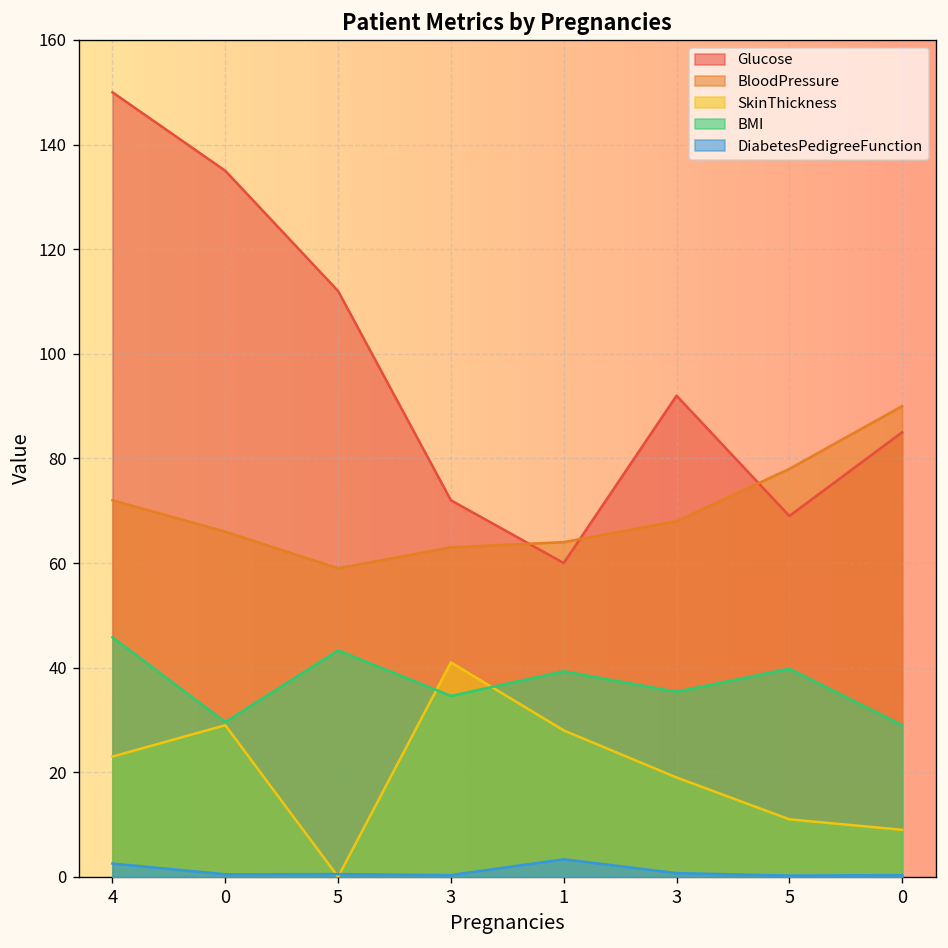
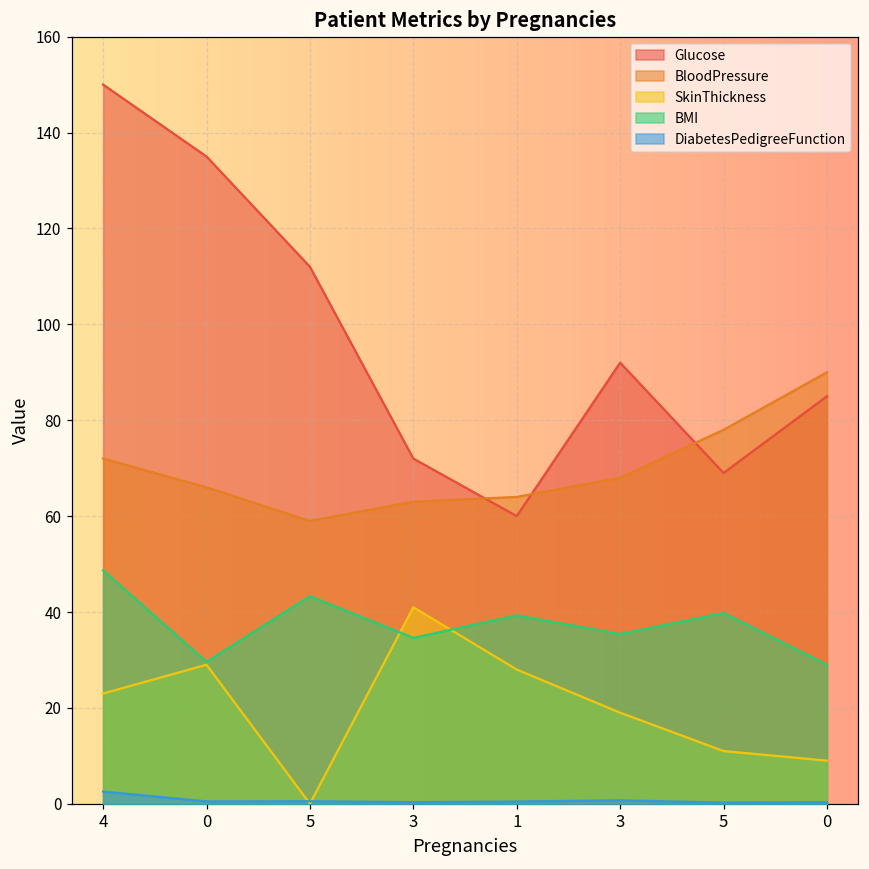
BMI, 4: 46 -> 49
DiabetesPedigreeFunction, 1: 3 -> 0
